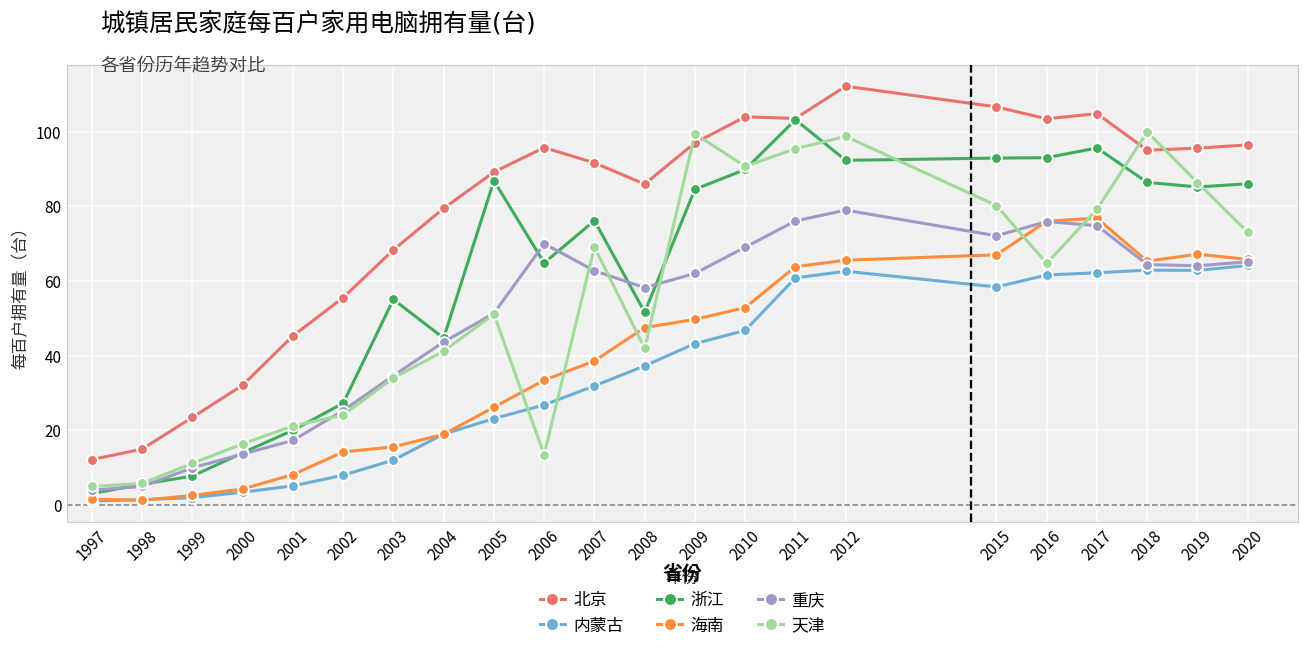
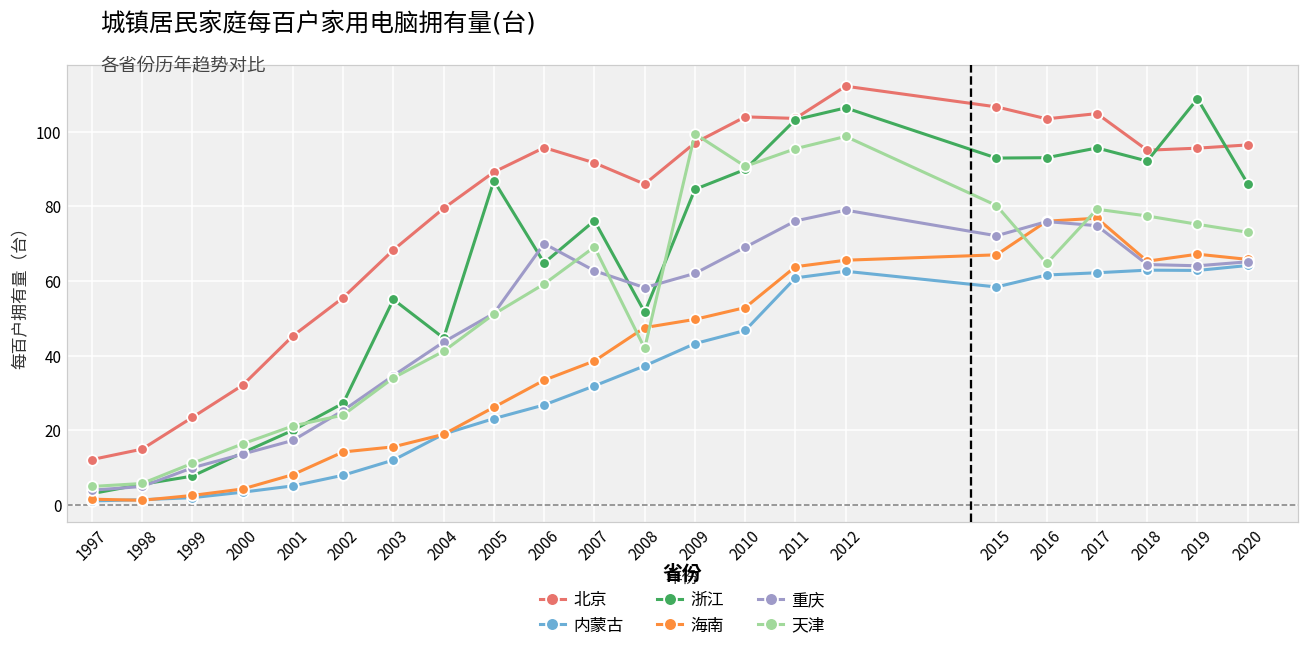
天津, 2006: 14 -> 59
浙江, 2012: 92 -> 106
浙江, 2018: 86 -> 92
天津, 2018: 100 -> 77
浙江, 2019: 85 -> 109
天津, 2019: 86 -> 75
